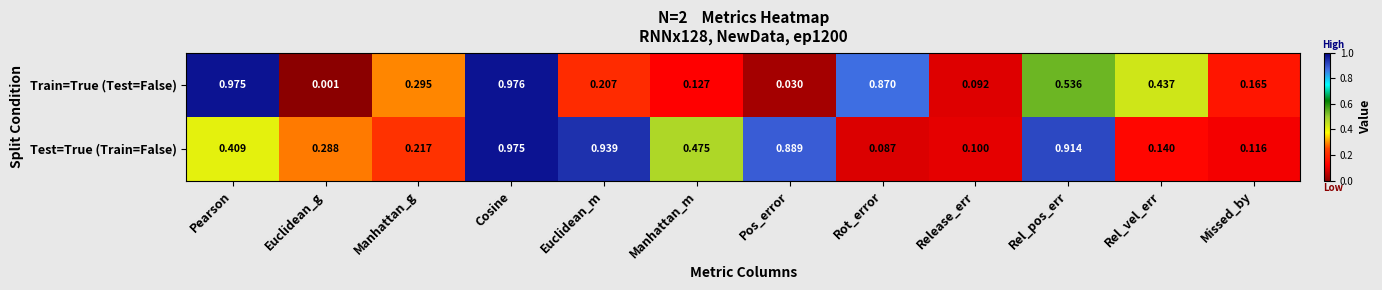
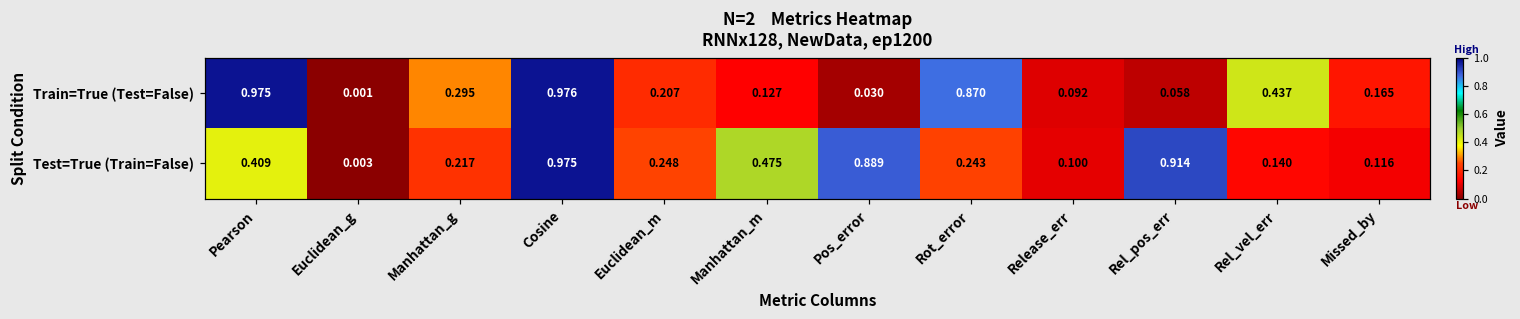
Train=True (Test=False), Rel_pos_err: 0.536 -> 0.058
Test=True (Train=False), Euclidean_g: 0.288 -> 0.003
Test=True (Train=False), Euclidean_m: 0.939 -> 0.248
Test=True (Train=False), Rot_error: 0.087 -> 0.243
